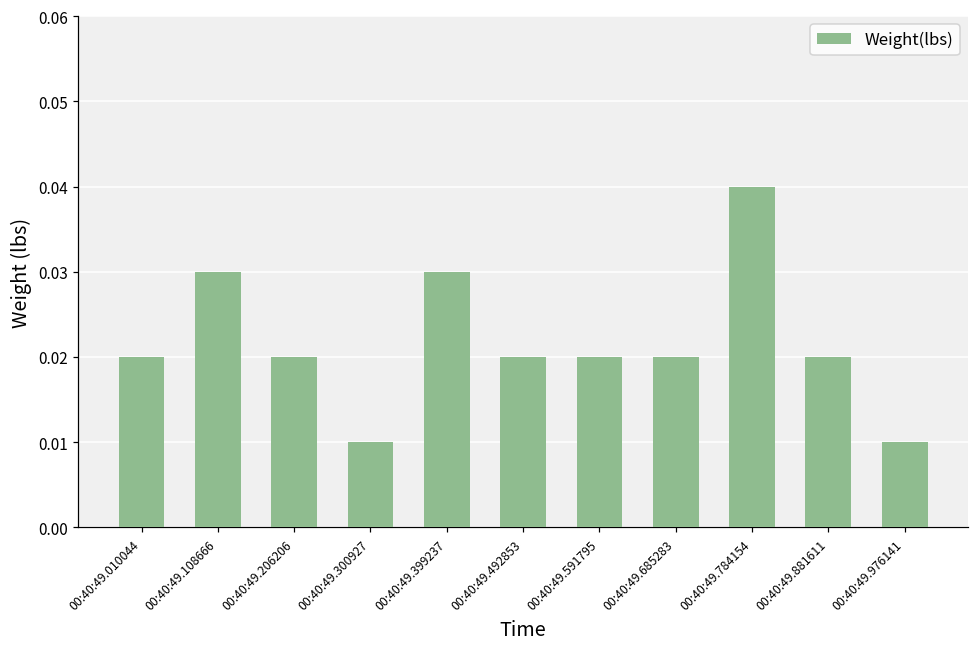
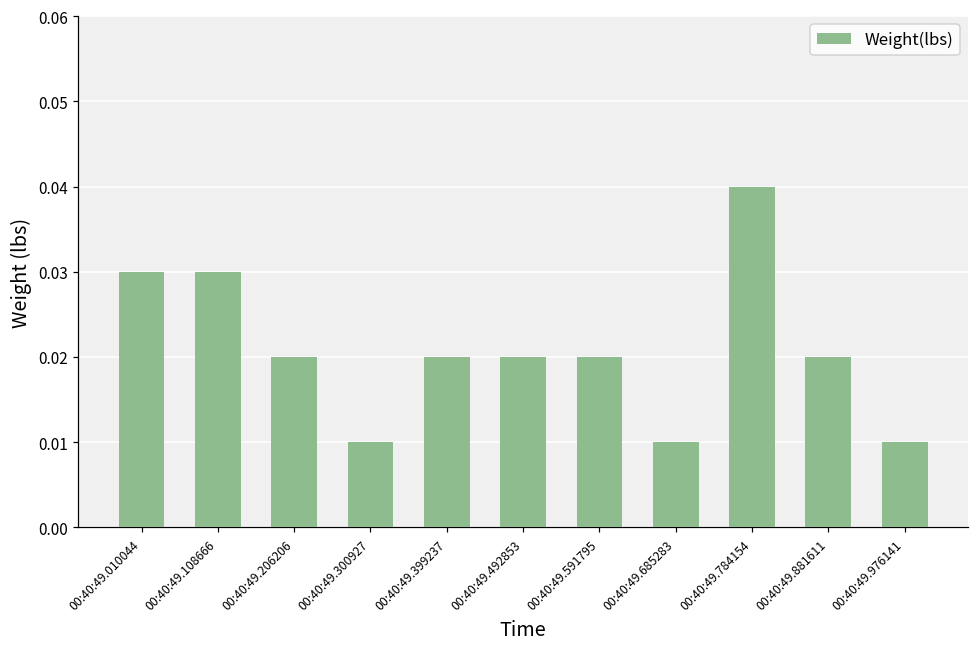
00:40:49.010044: 0.02 -> 0.03
00:40:49.399237: 0.03 -> 0.02
00:40:49.685283: 0.02 -> 0.01
